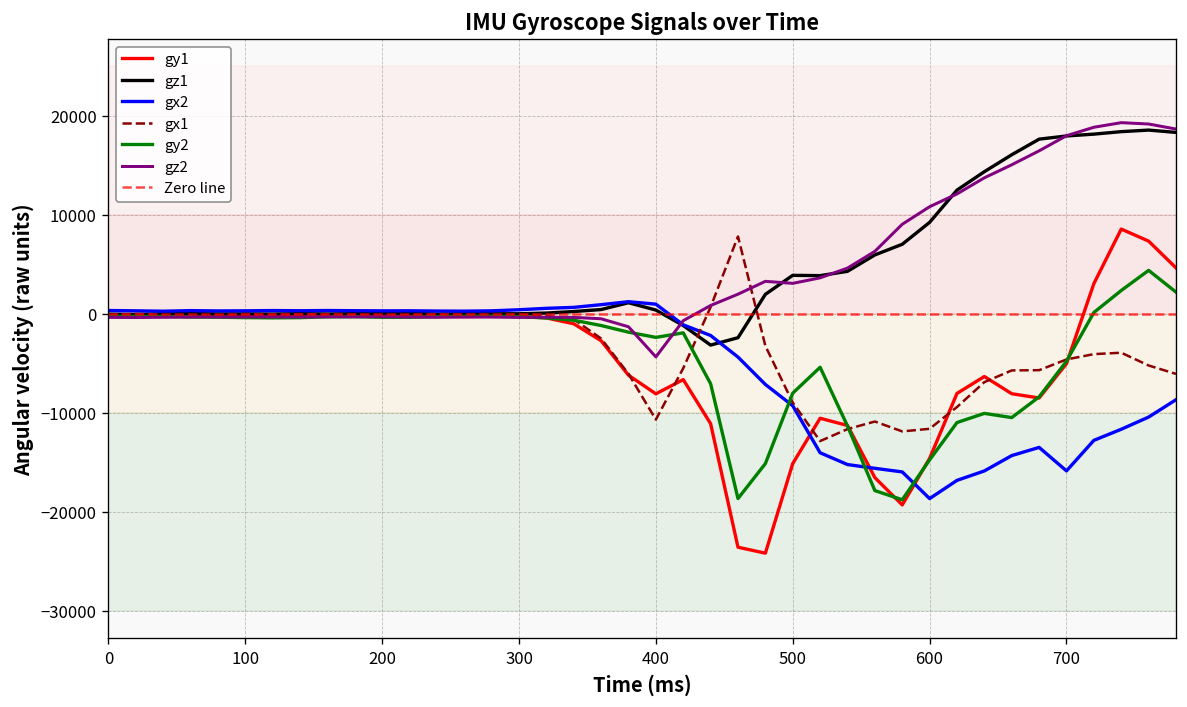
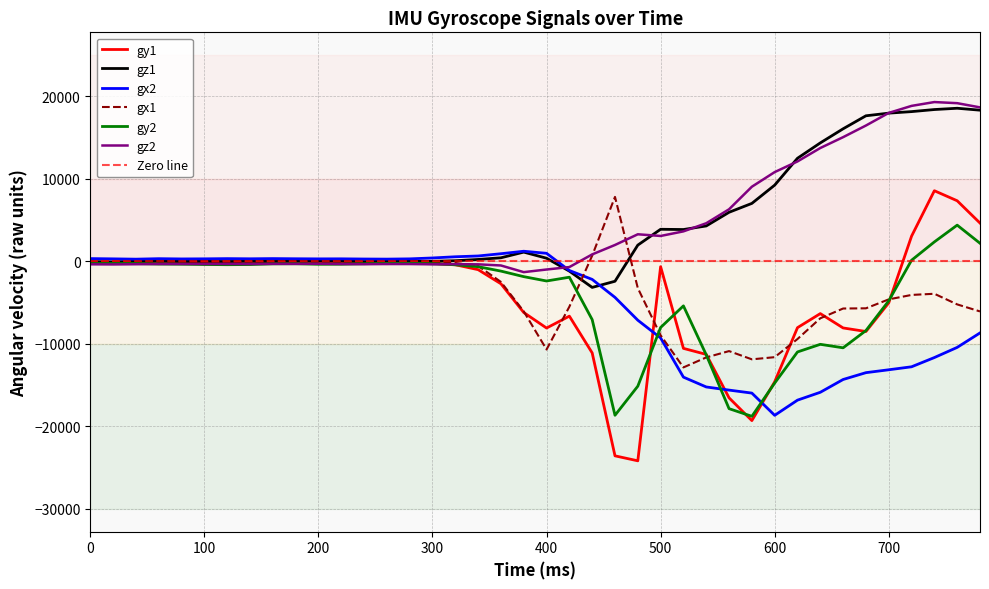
gz2, 400: -4000 -> -1000
gy1, 500: -15000 -> -1000
gx2, 700: -16000 -> -13000
